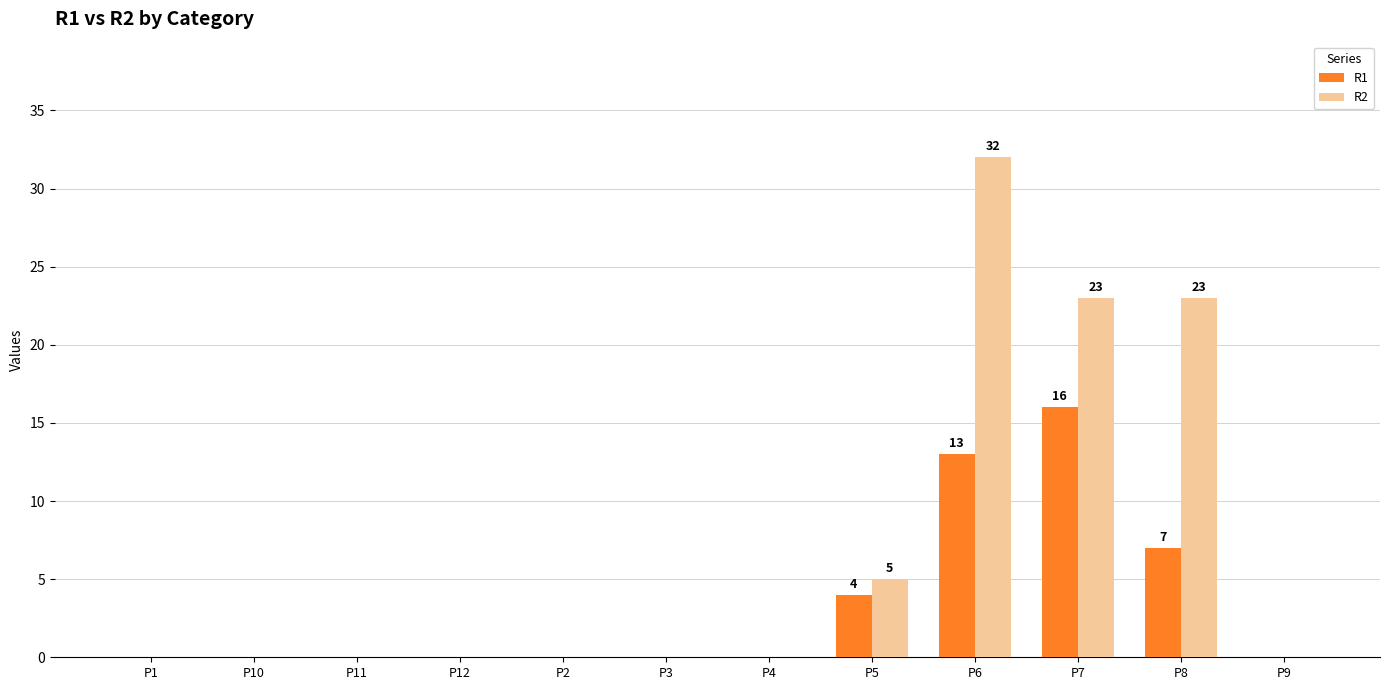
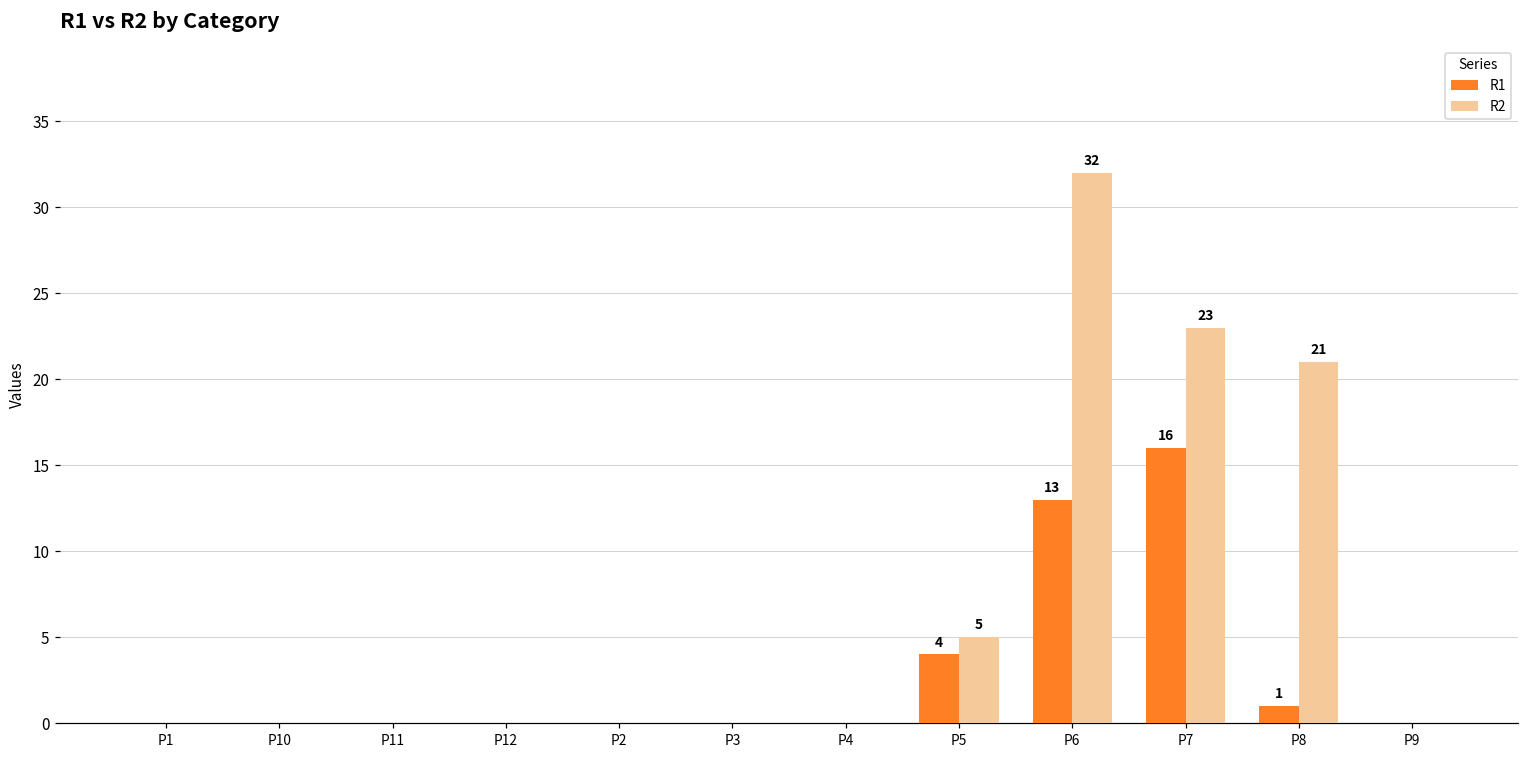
R1, P8: 7 -> 1
R2, P8: 23 -> 21
